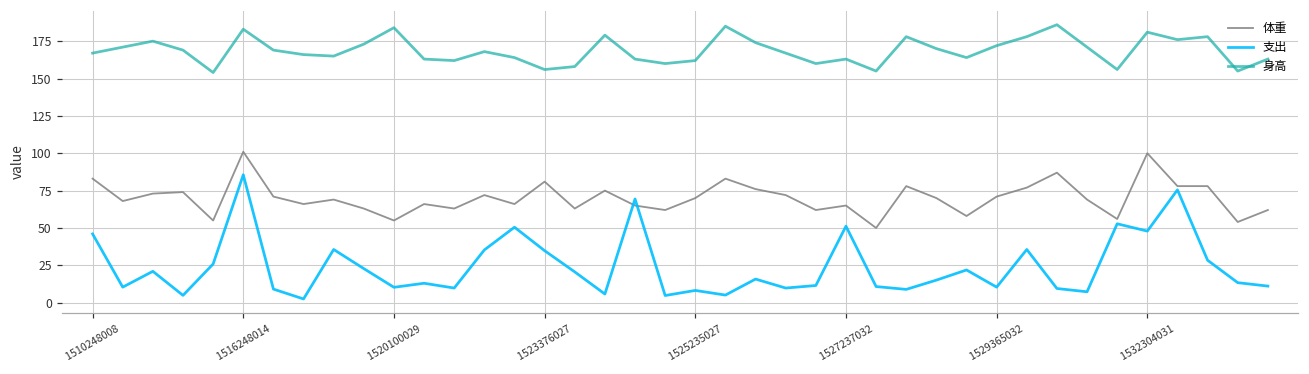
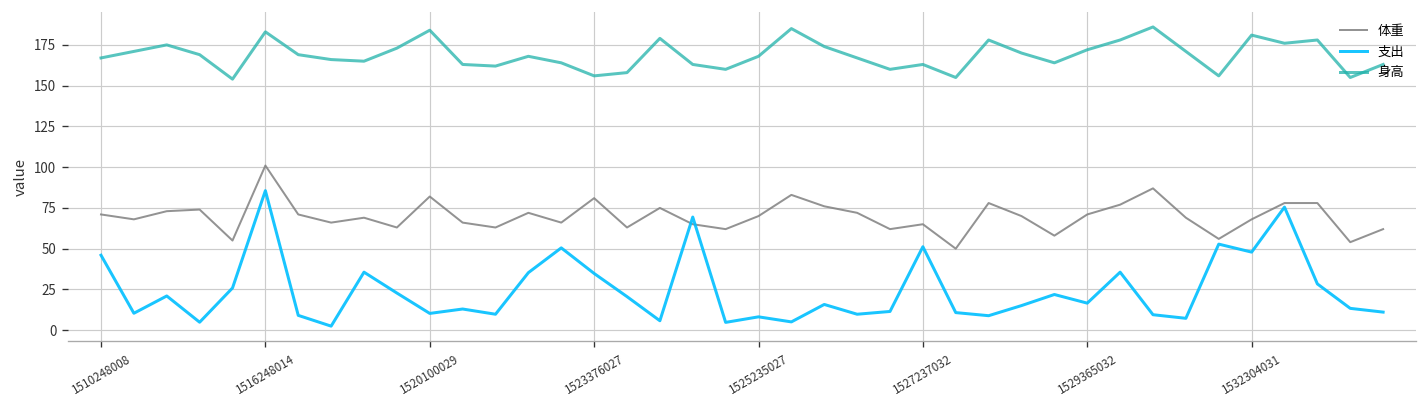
体重, 1510248008: 83 -> 71
体重, 1520100029: 55 -> 82
身高, 1525235027: 162 -> 168
支出, 1529365032: 10 -> 17
体重, 1532304031: 100 -> 68
